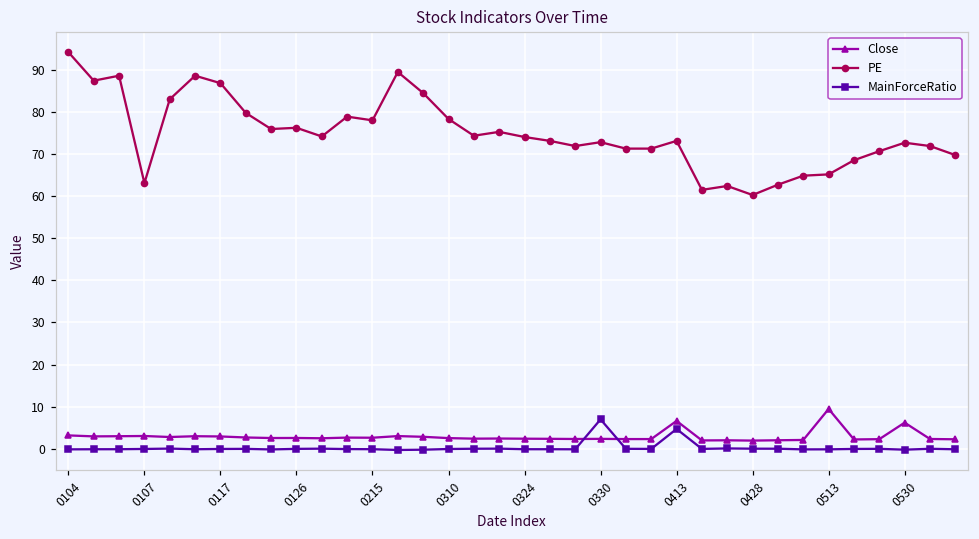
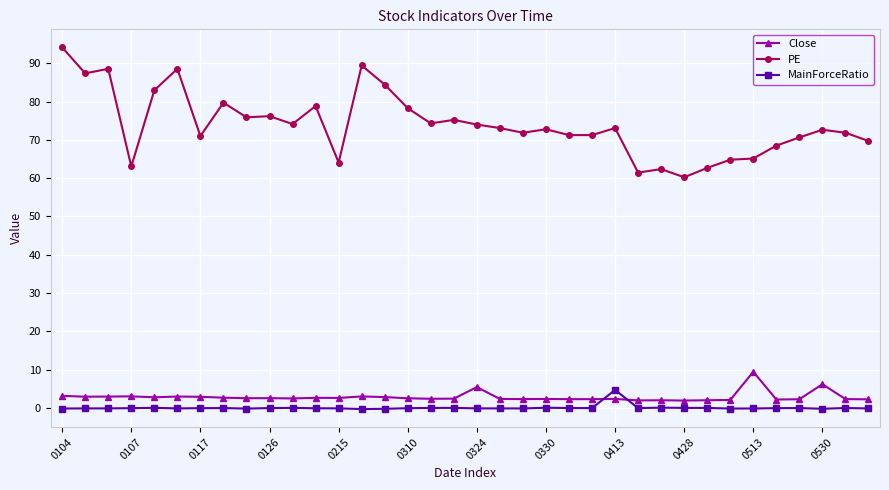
PE, 0117: 87 -> 71
PE, 0215: 78 -> 64
Close, 0324: 2 -> 5
MainForceRatio, 0330: 7 -> 0
Close, 0413: 7 -> 2
